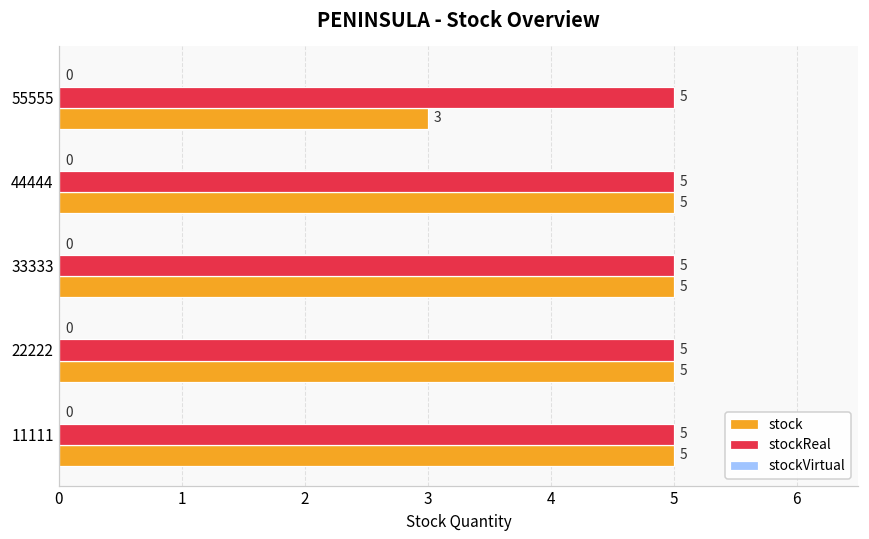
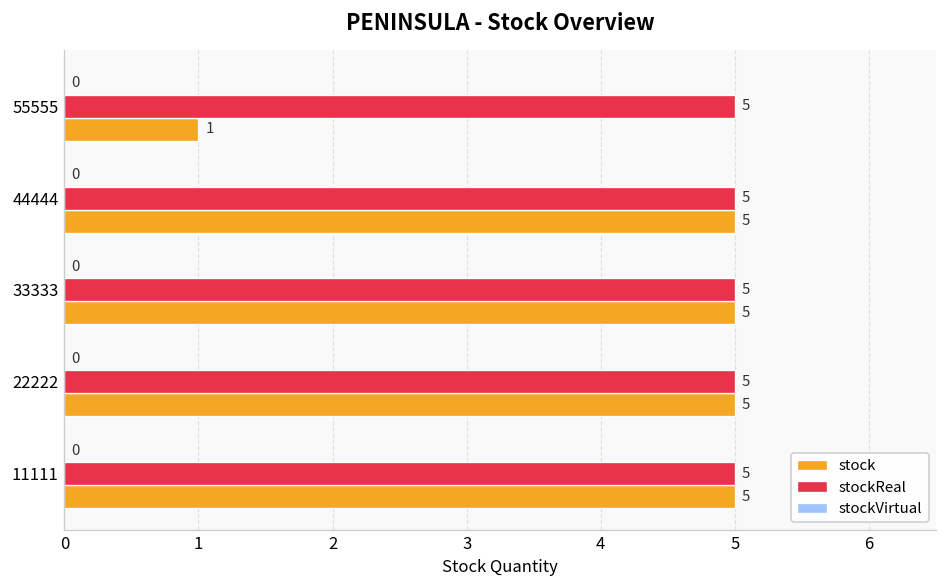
stock, 55555: 3 -> 1
